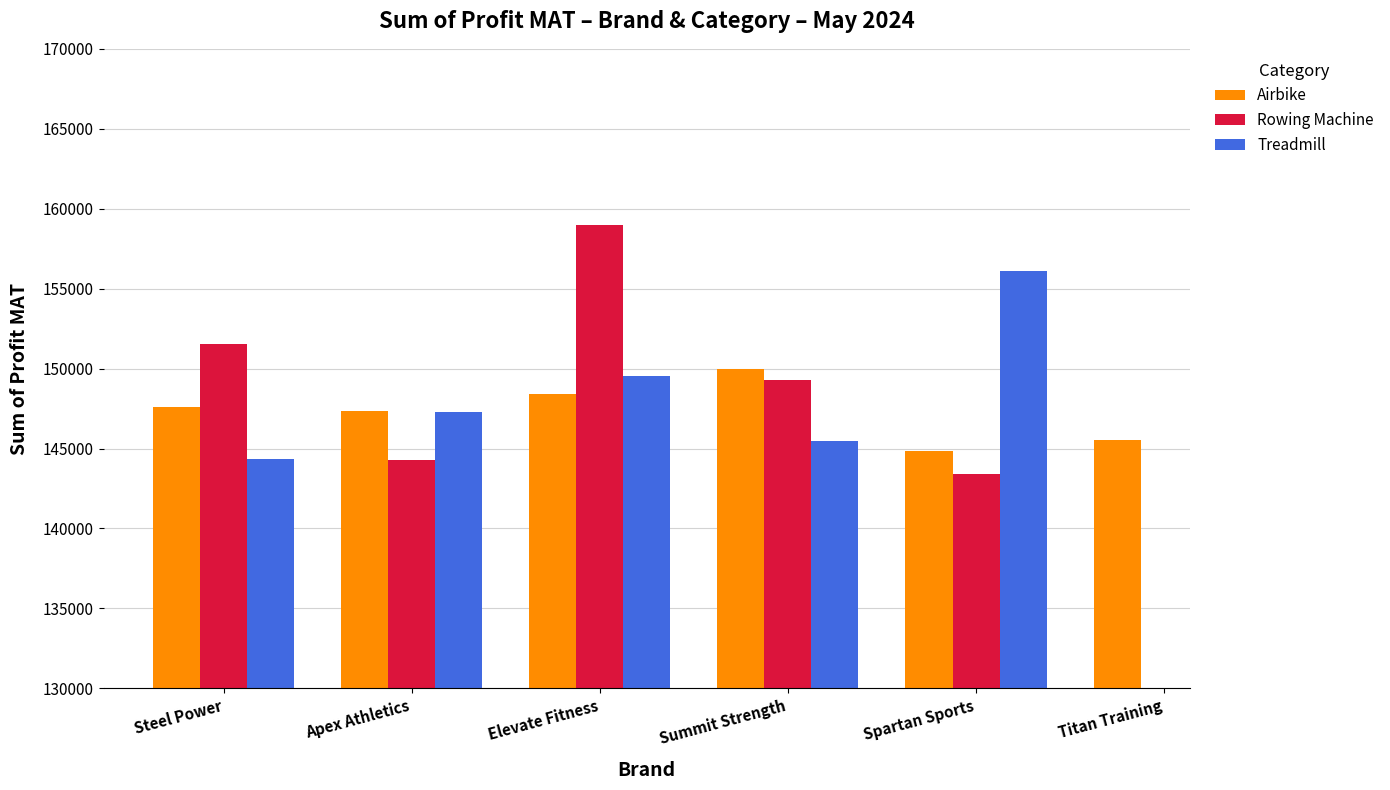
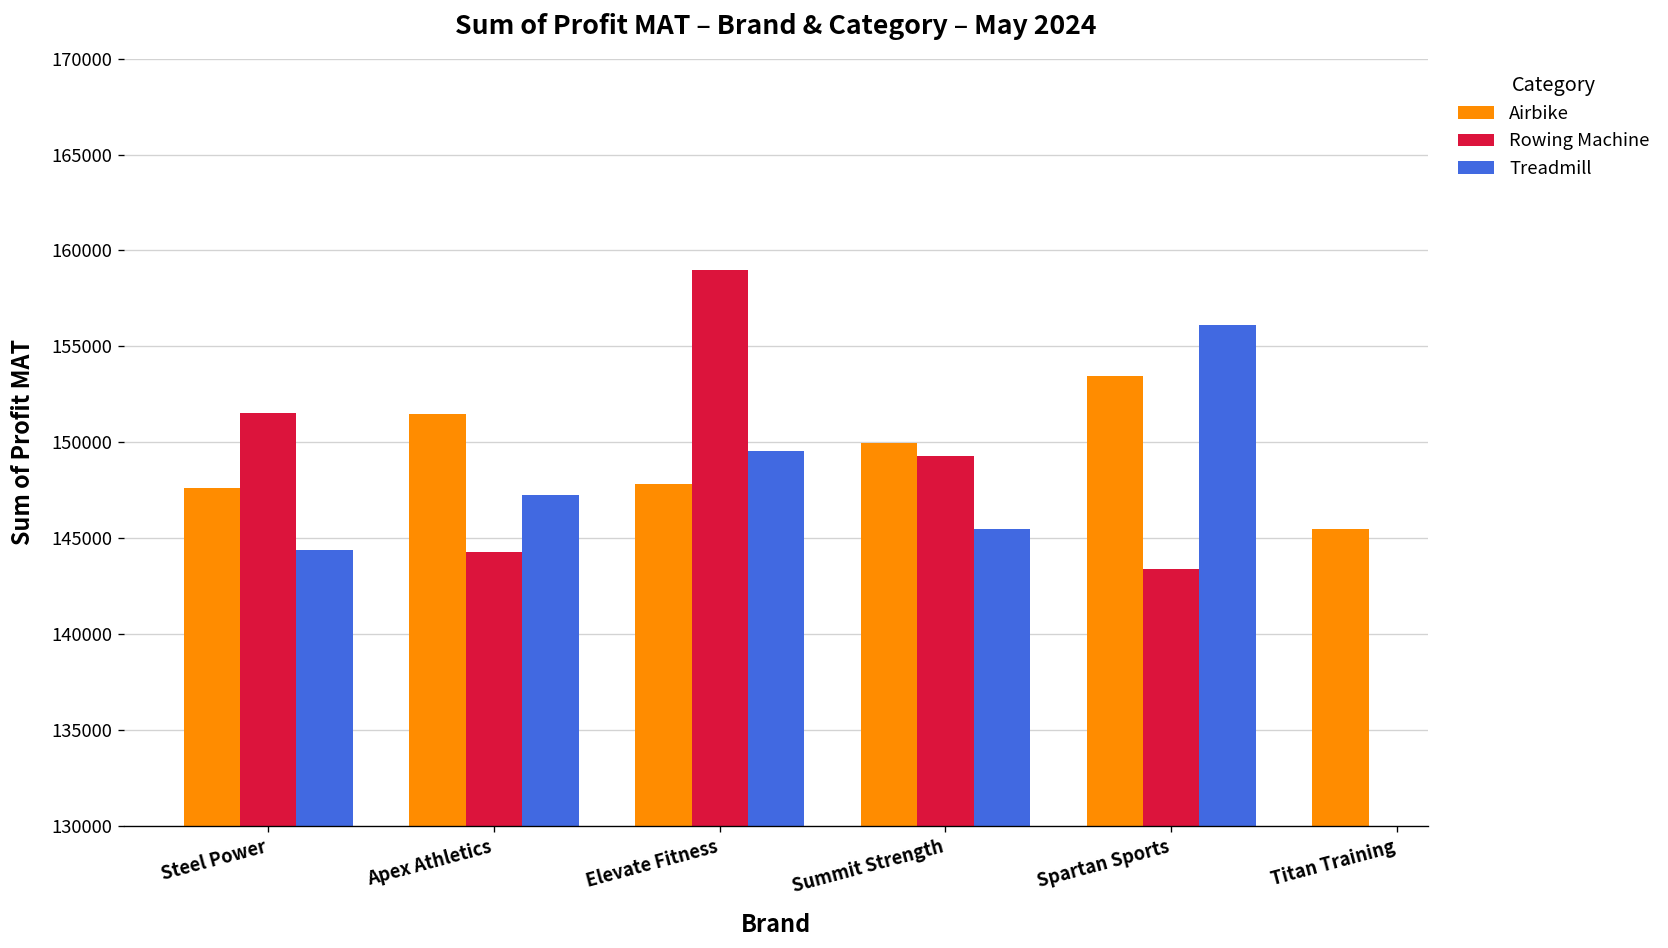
Airbike, Apex Athletics: 147400 -> 151500
Airbike, Elevate Fitness: 148400 -> 147800
Airbike, Spartan Sports: 144800 -> 153500
